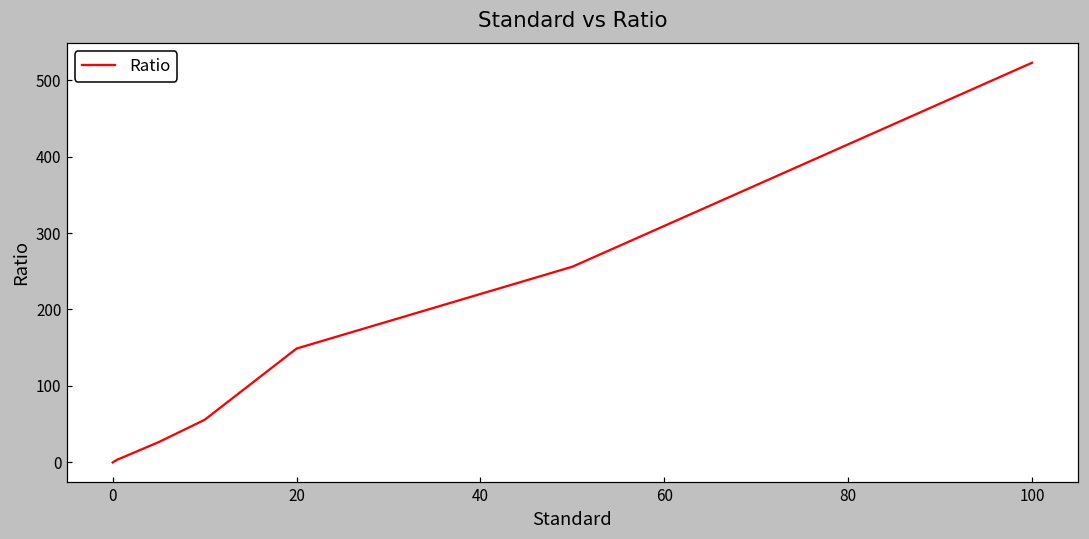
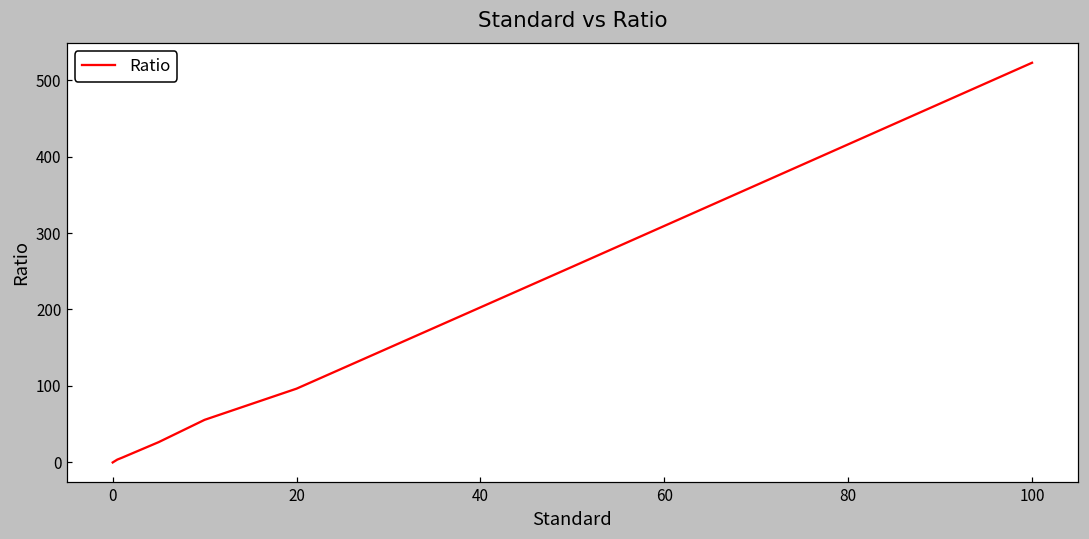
20: 150 -> 100
